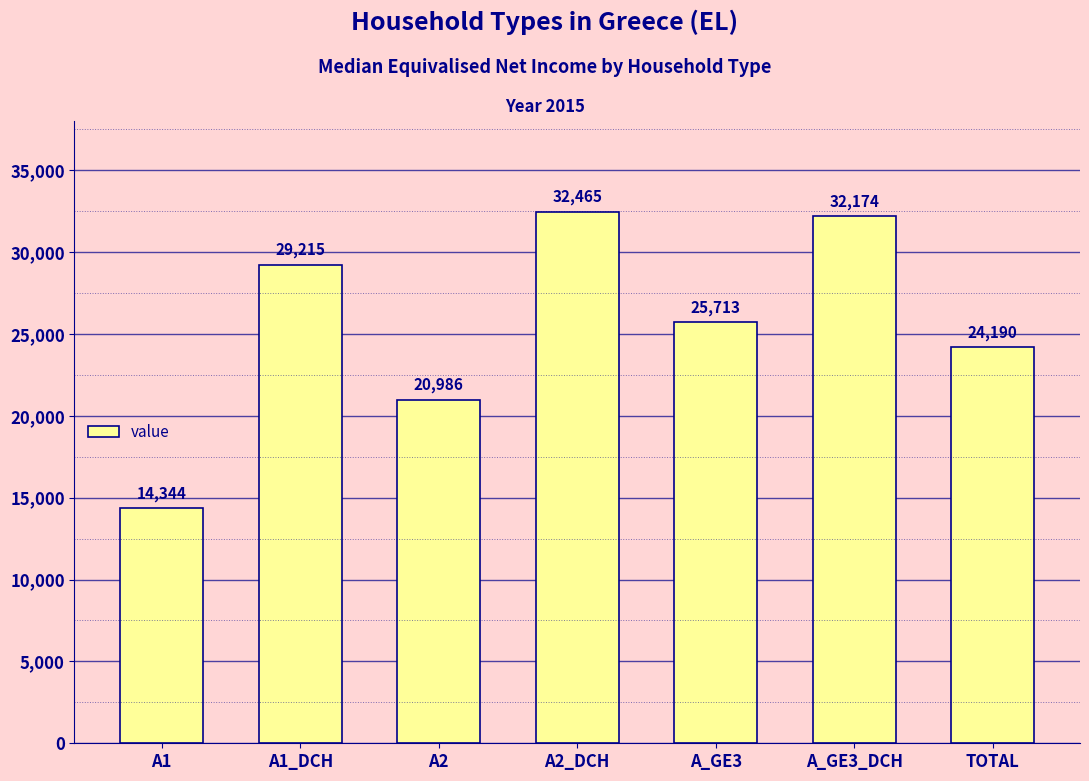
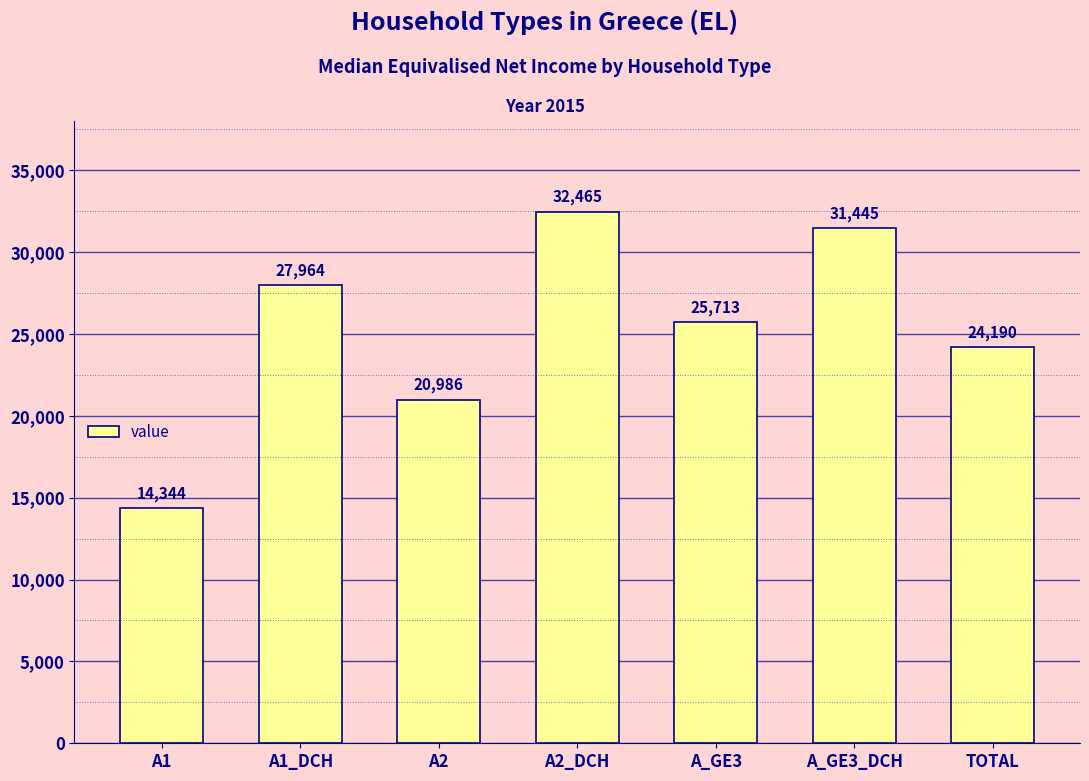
A1_DCH: 29,215 -> 27,964
A_GE3_DCH: 32,174 -> 31,445
